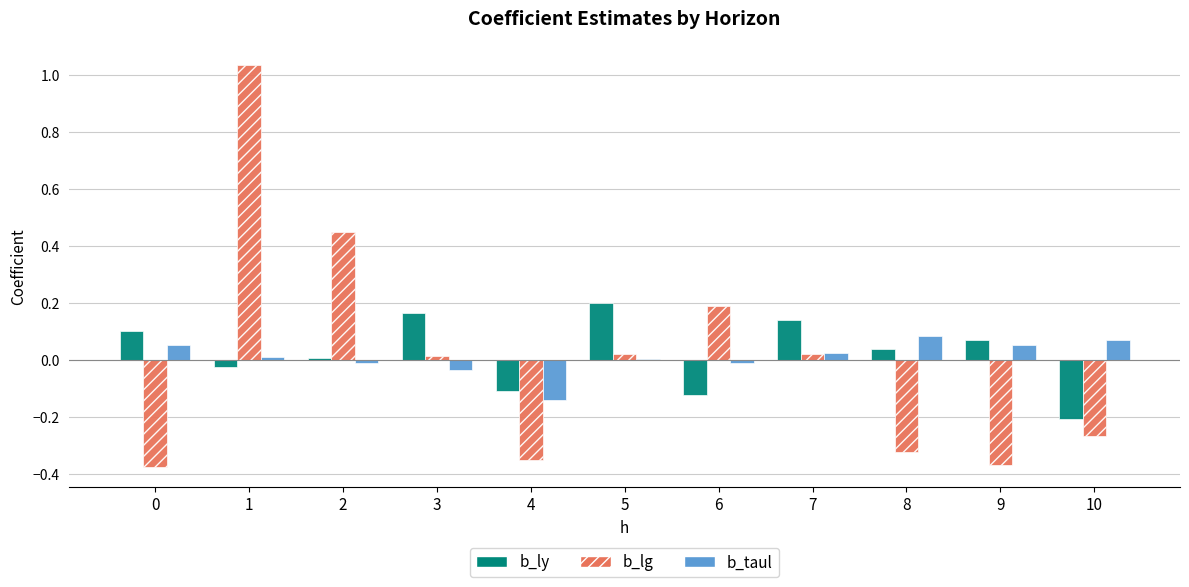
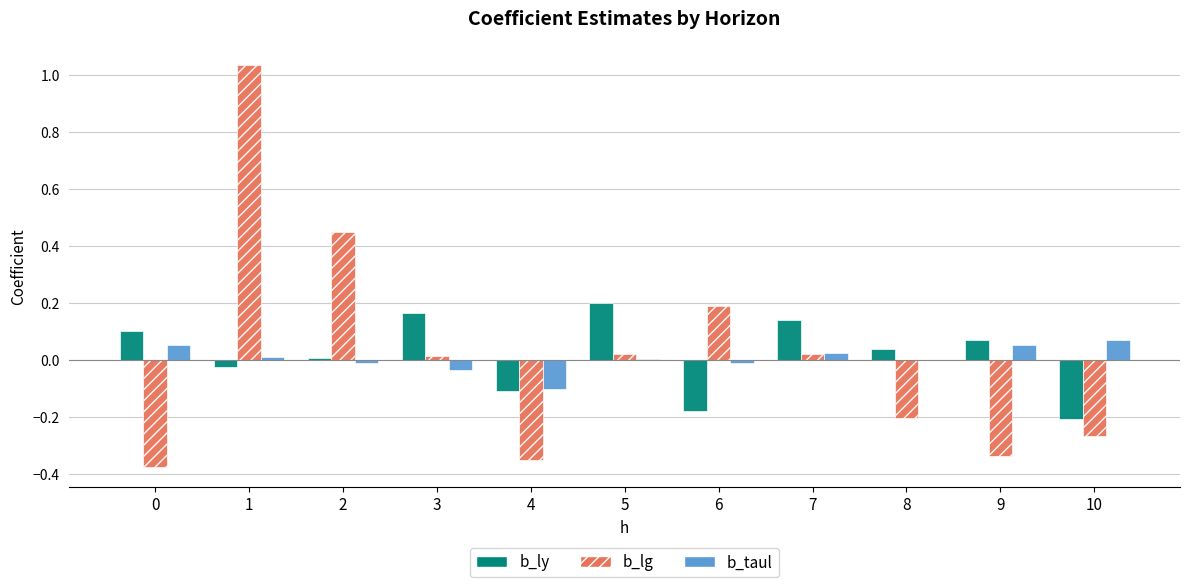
b_taul, 4: -0.14 -> -0.10
b_ly, 6: -0.12 -> -0.18
b_lg, 8: -0.32 -> -0.20
b_taul, 8: 0.08 -> 0.00
b_lg, 9: -0.37 -> -0.34
